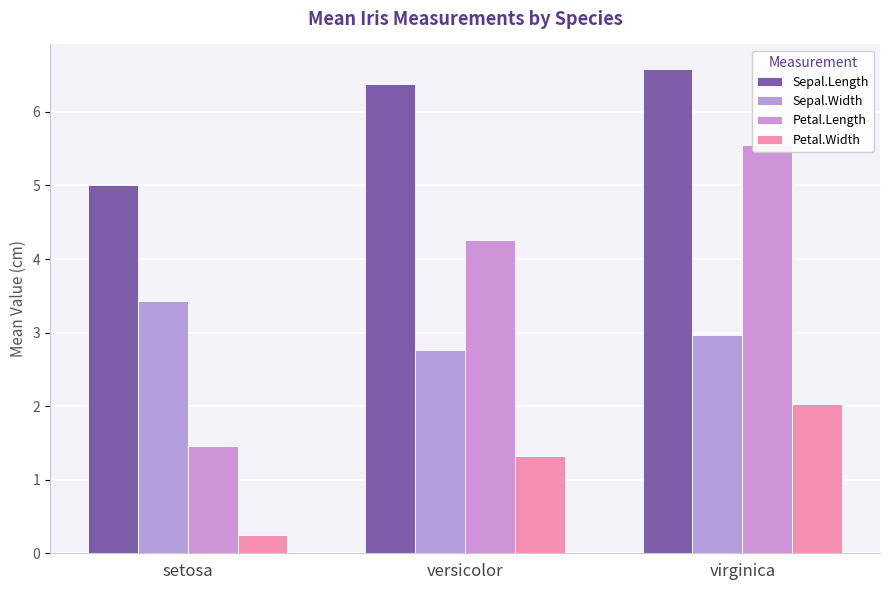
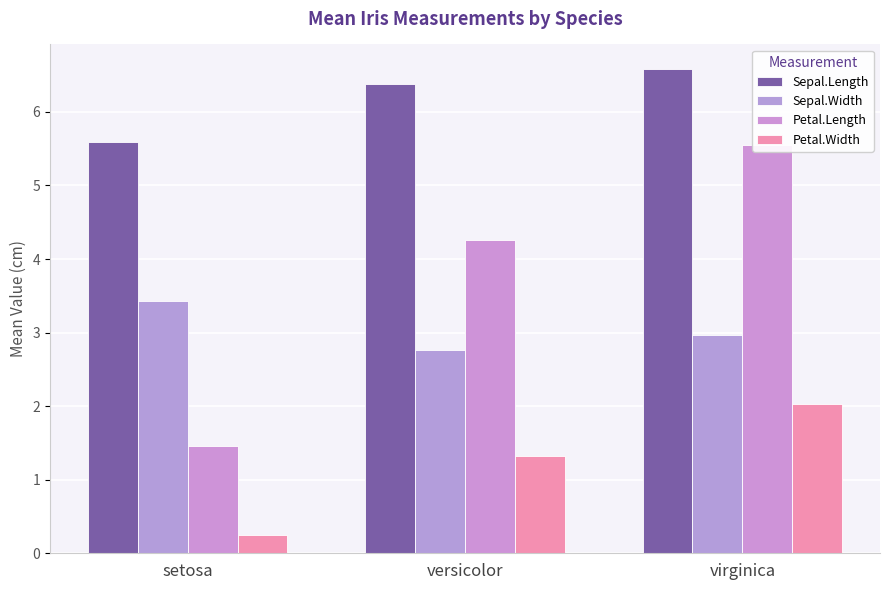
Sepal.Length, setosa: 5.0 -> 5.6
